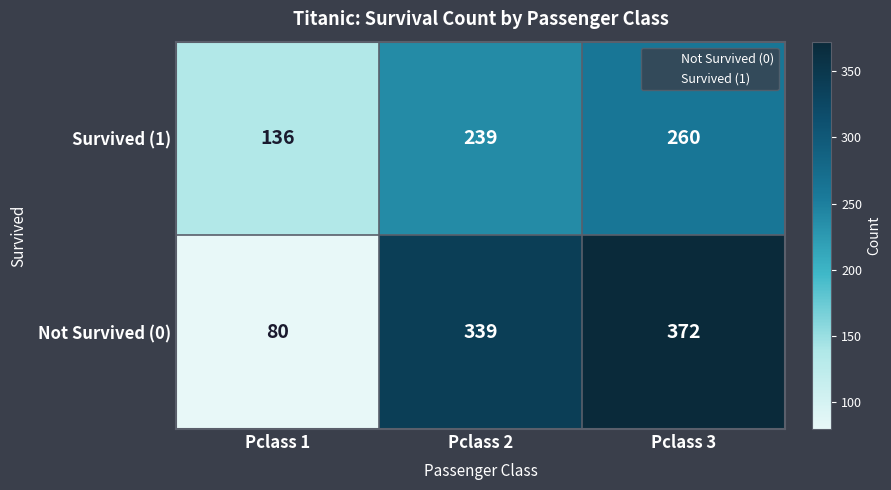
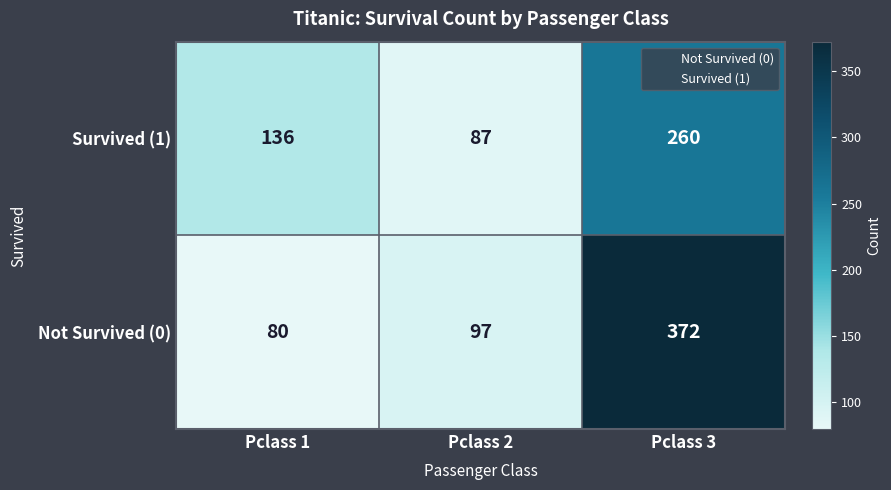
Survived (1), Pclass 2: 239 -> 87
Not Survived (0), Pclass 2: 339 -> 97
